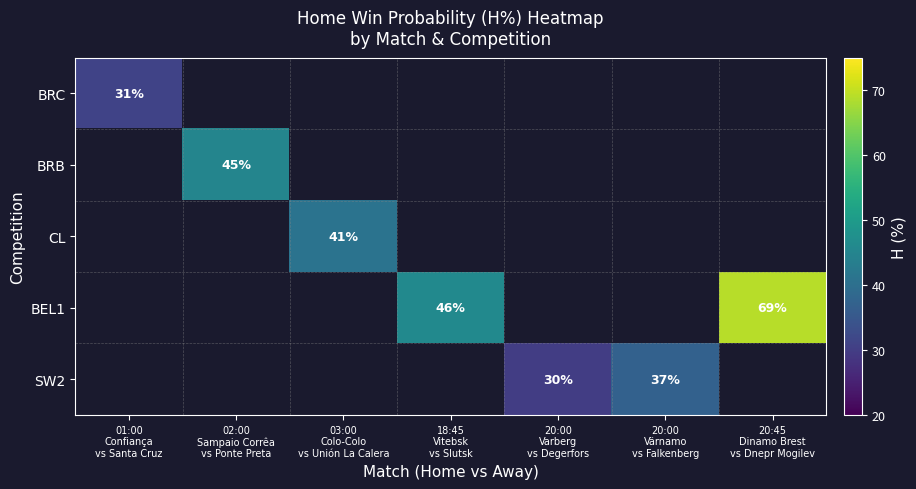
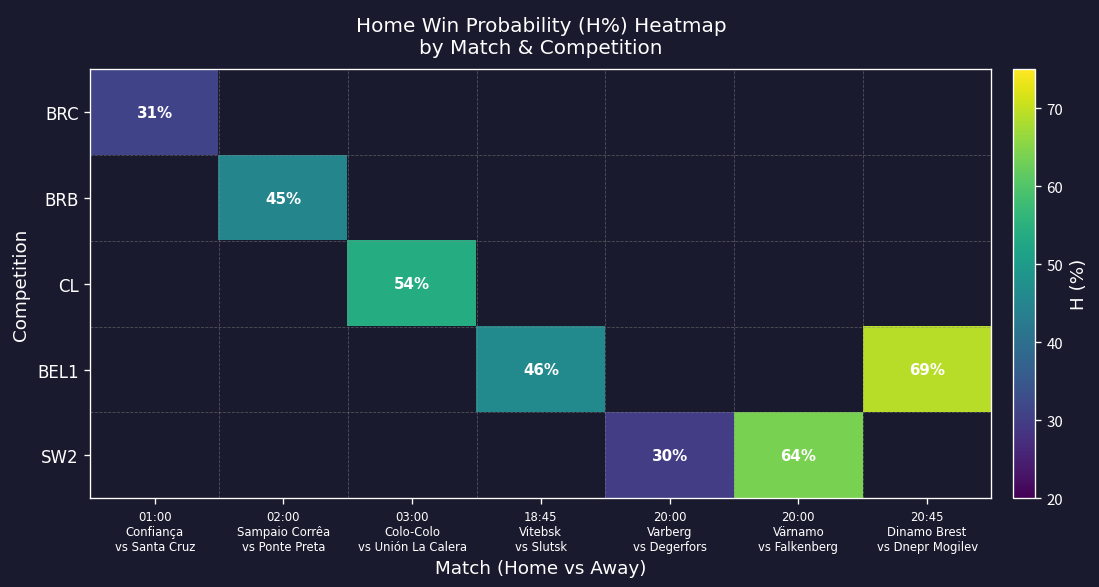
CL, 03:00 Colo-Colo vs Unión La Calera: 41% -> 54%
SW2, 20:00 Värnamo vs Falkenberg: 37% -> 64%
